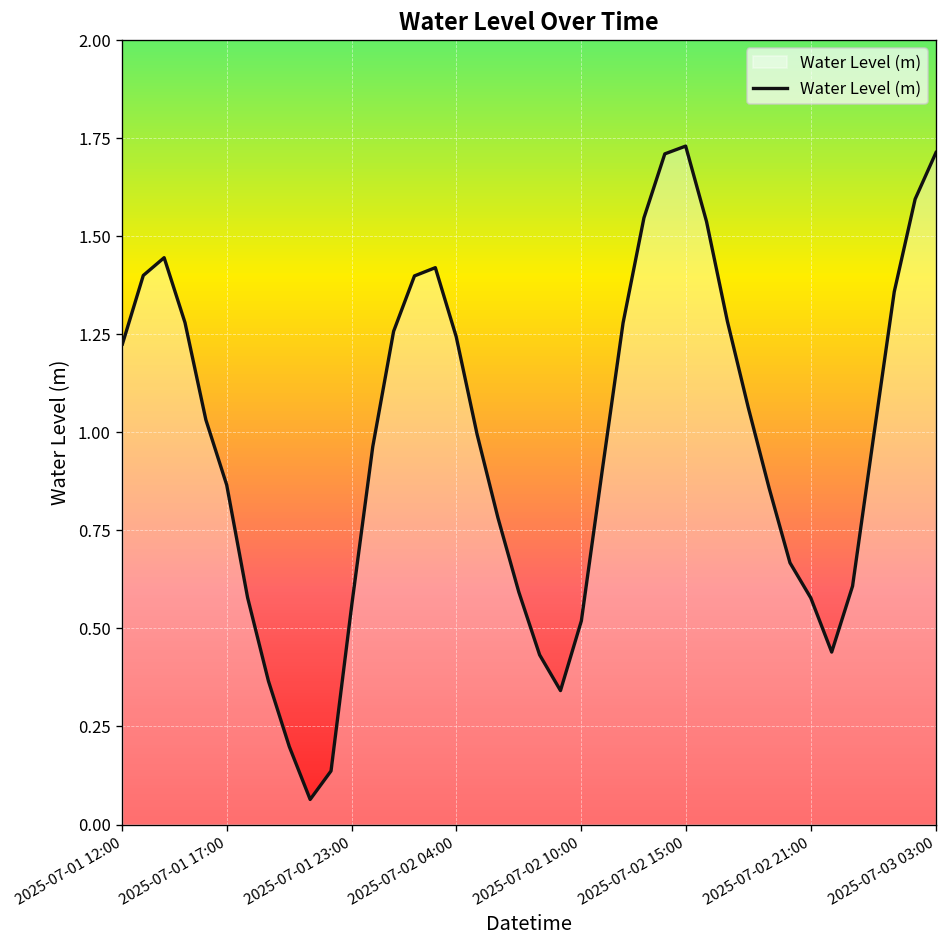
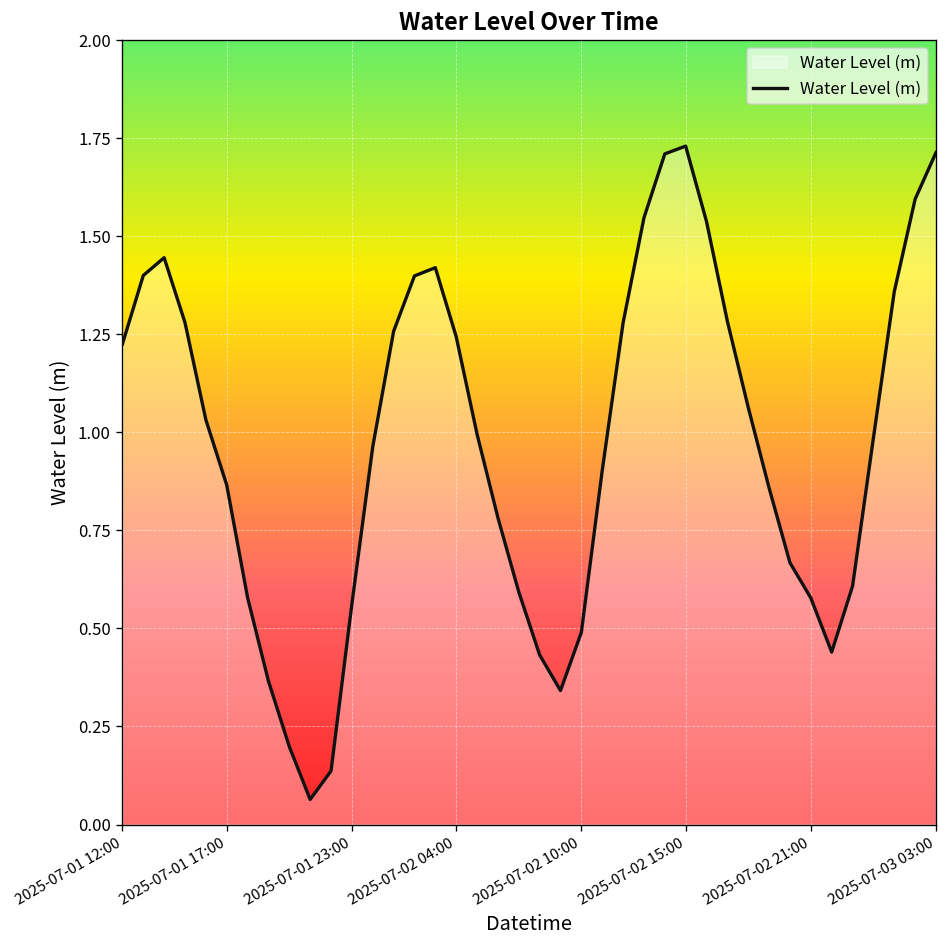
2025-07-02 10:00: 0.52 -> 0.49
